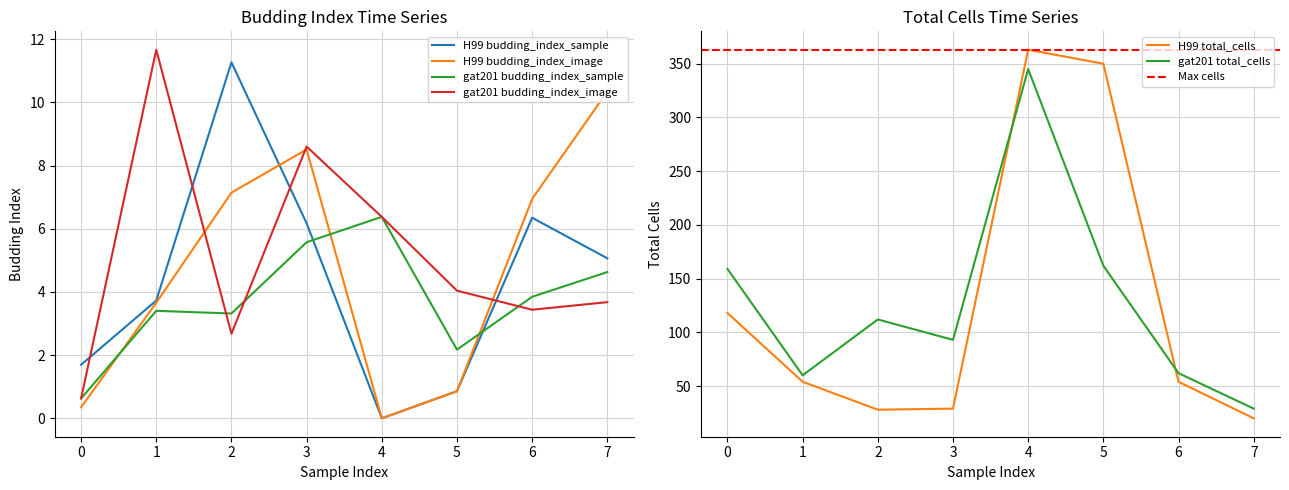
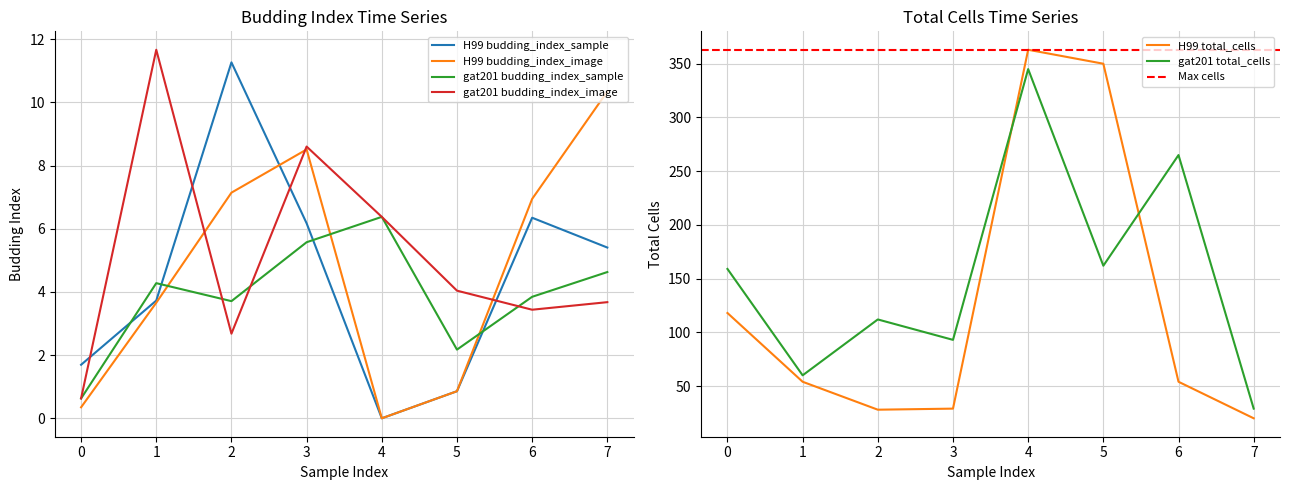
Budding Index Time Series, gat201 budding_index_sample, 1: 3.4 -> 4.3
Budding Index Time Series, gat201 budding_index_sample, 2: 3.3 -> 3.7
Budding Index Time Series, H99 budding_index_sample, 7: 5.1 -> 5.4
Total Cells Time Series, gat201 total_cells, 6: 62 -> 265
